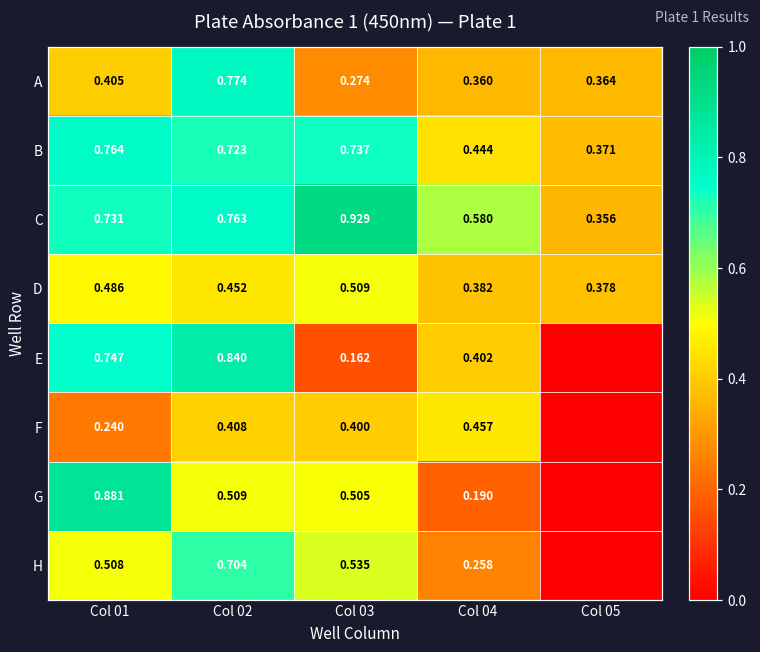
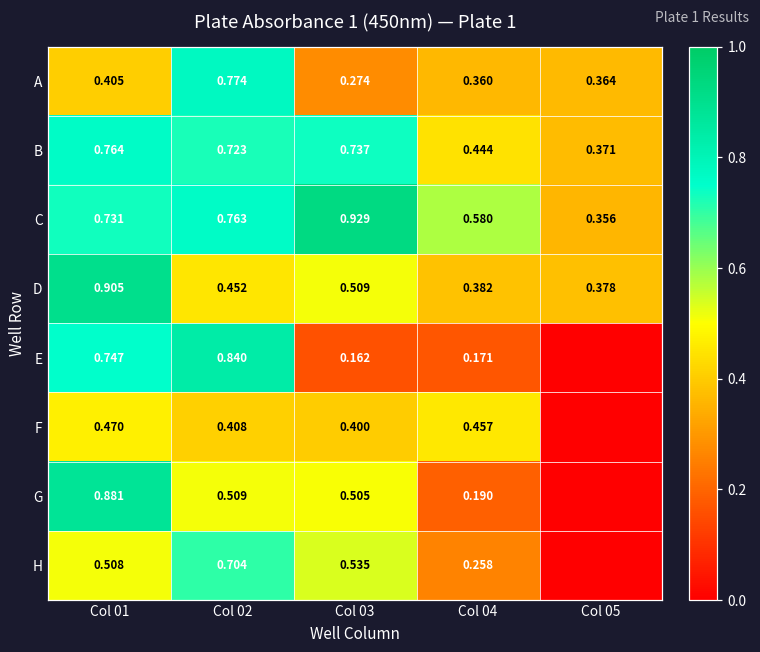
D, Col 01: 0.486 -> 0.905
E, Col 04: 0.402 -> 0.171
F, Col 01: 0.240 -> 0.470
